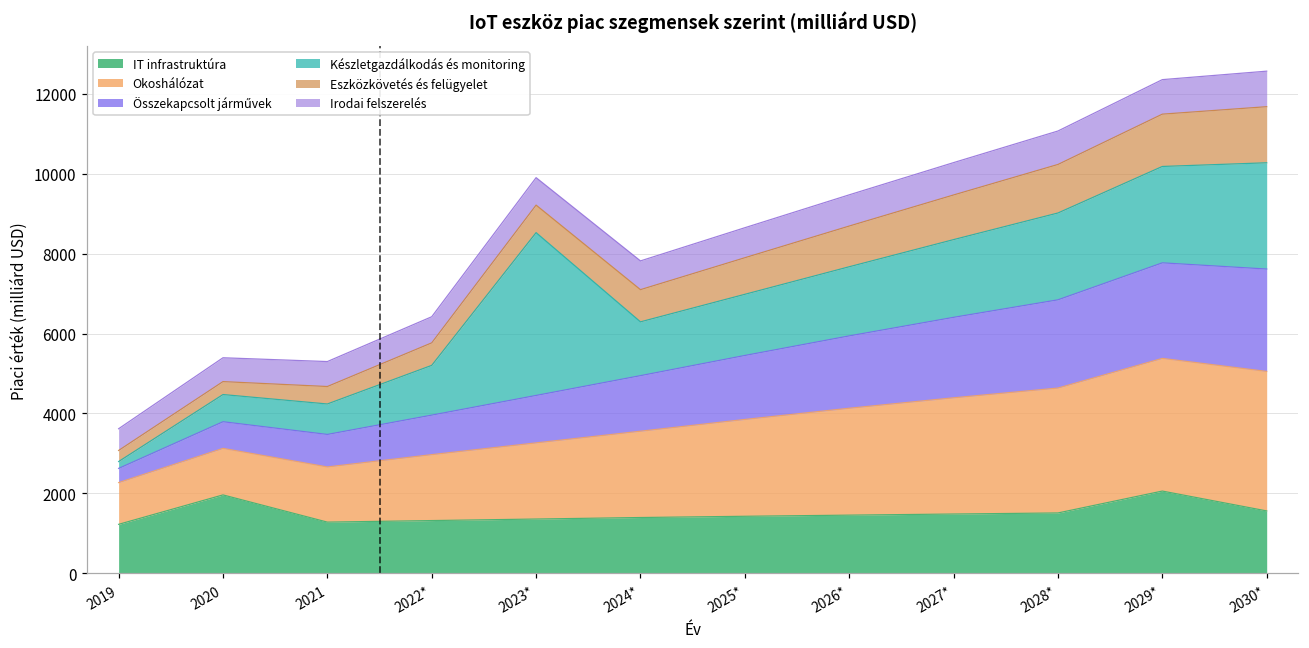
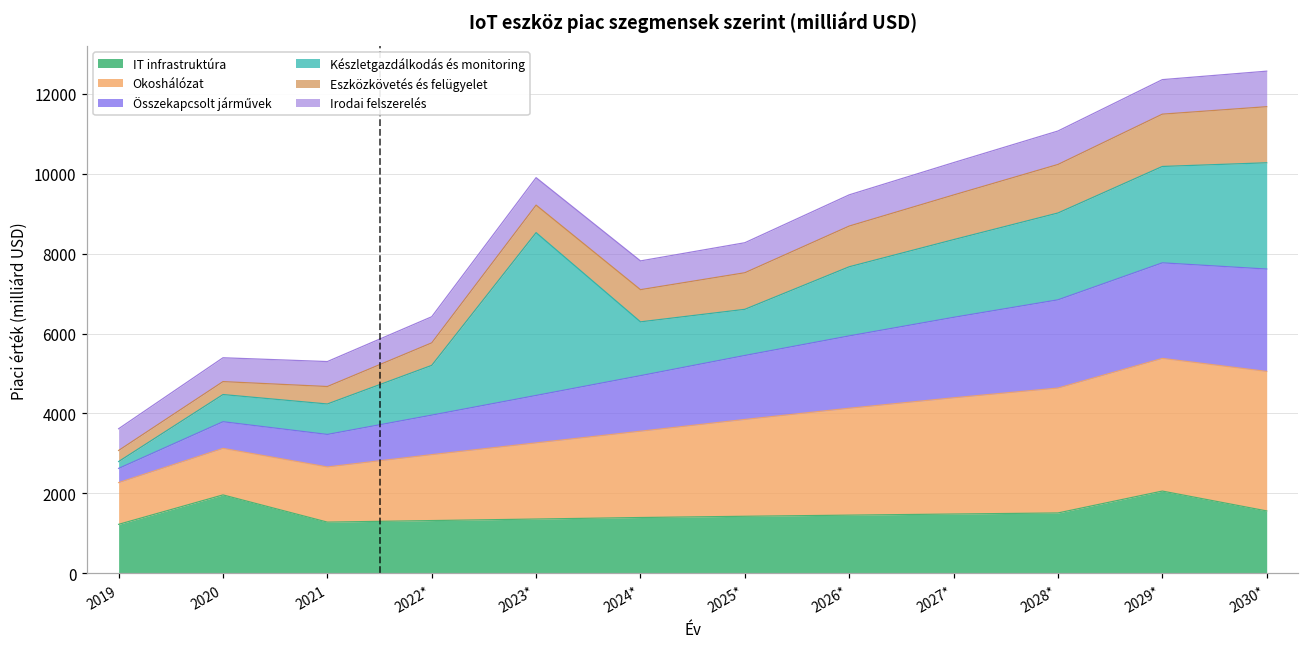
Készletgazdálkodás és monitoring, 2025*: 1500 -> 1200
